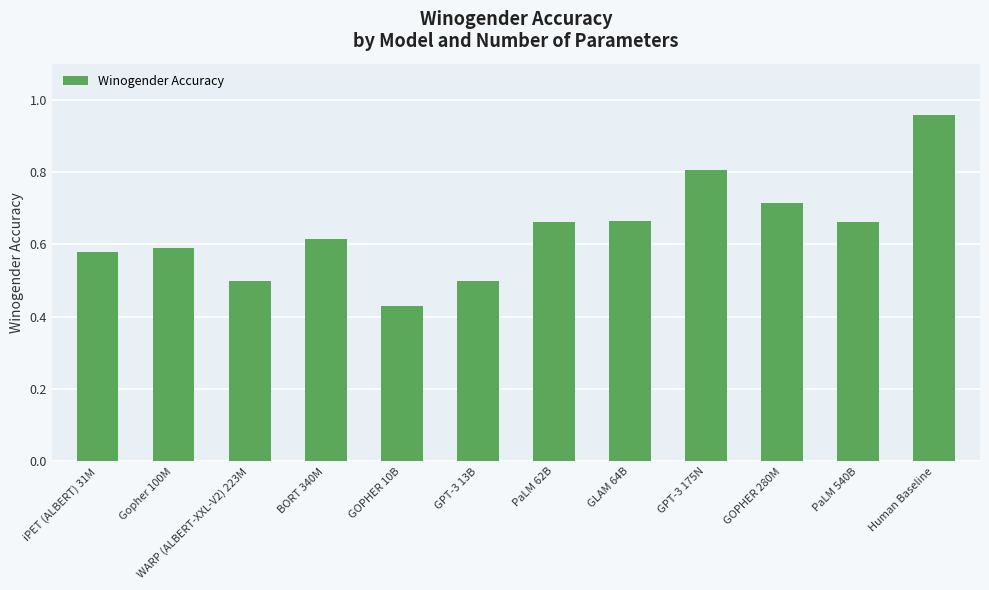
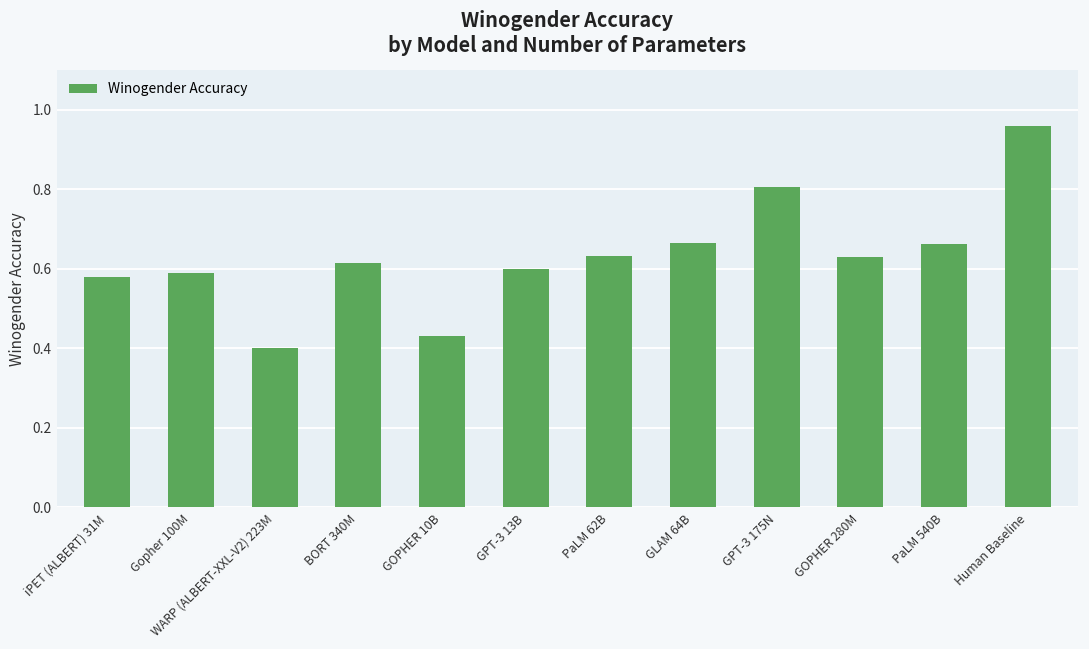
WARP (ALBERT-XXL-V2) 223M: 0.5 -> 0.4
GPT-3 13B: 0.5 -> 0.6
PaLM 62B: 0.66 -> 0.63
GOPHER 280M: 0.71 -> 0.63
